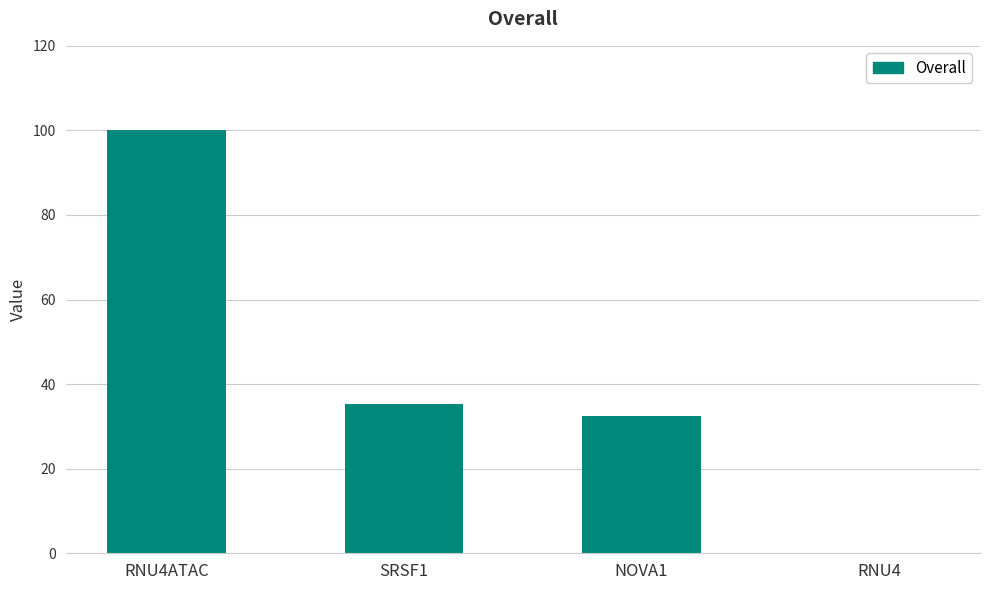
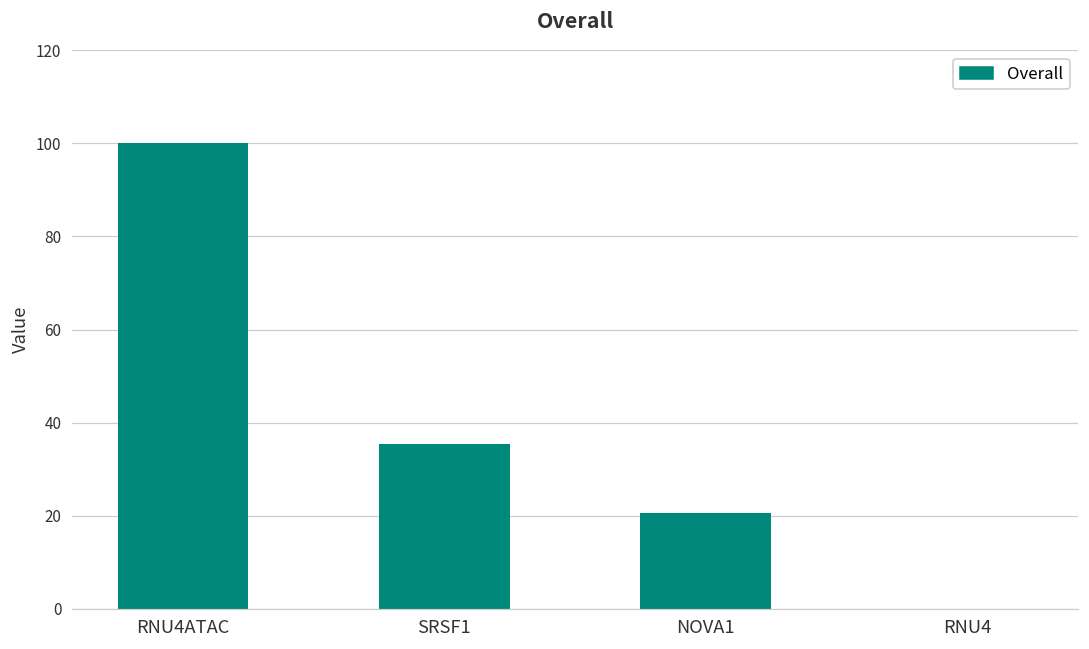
NOVA1: 33 -> 21
